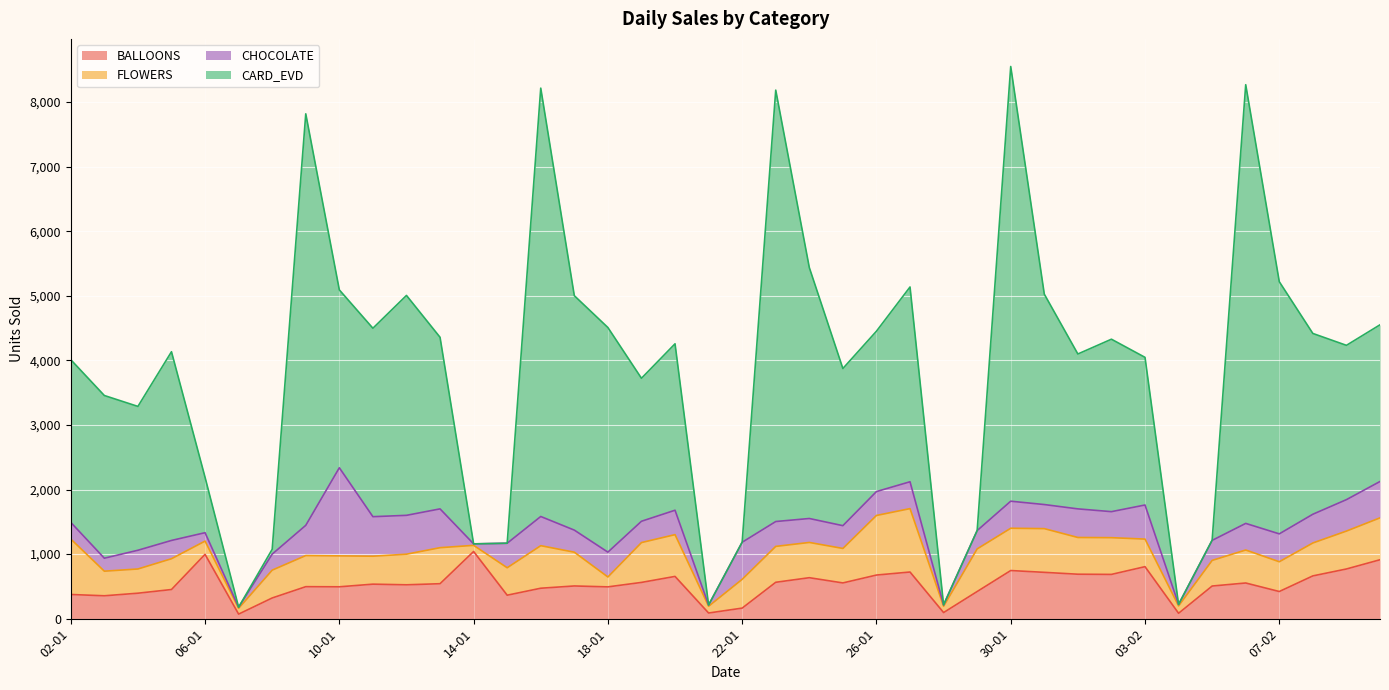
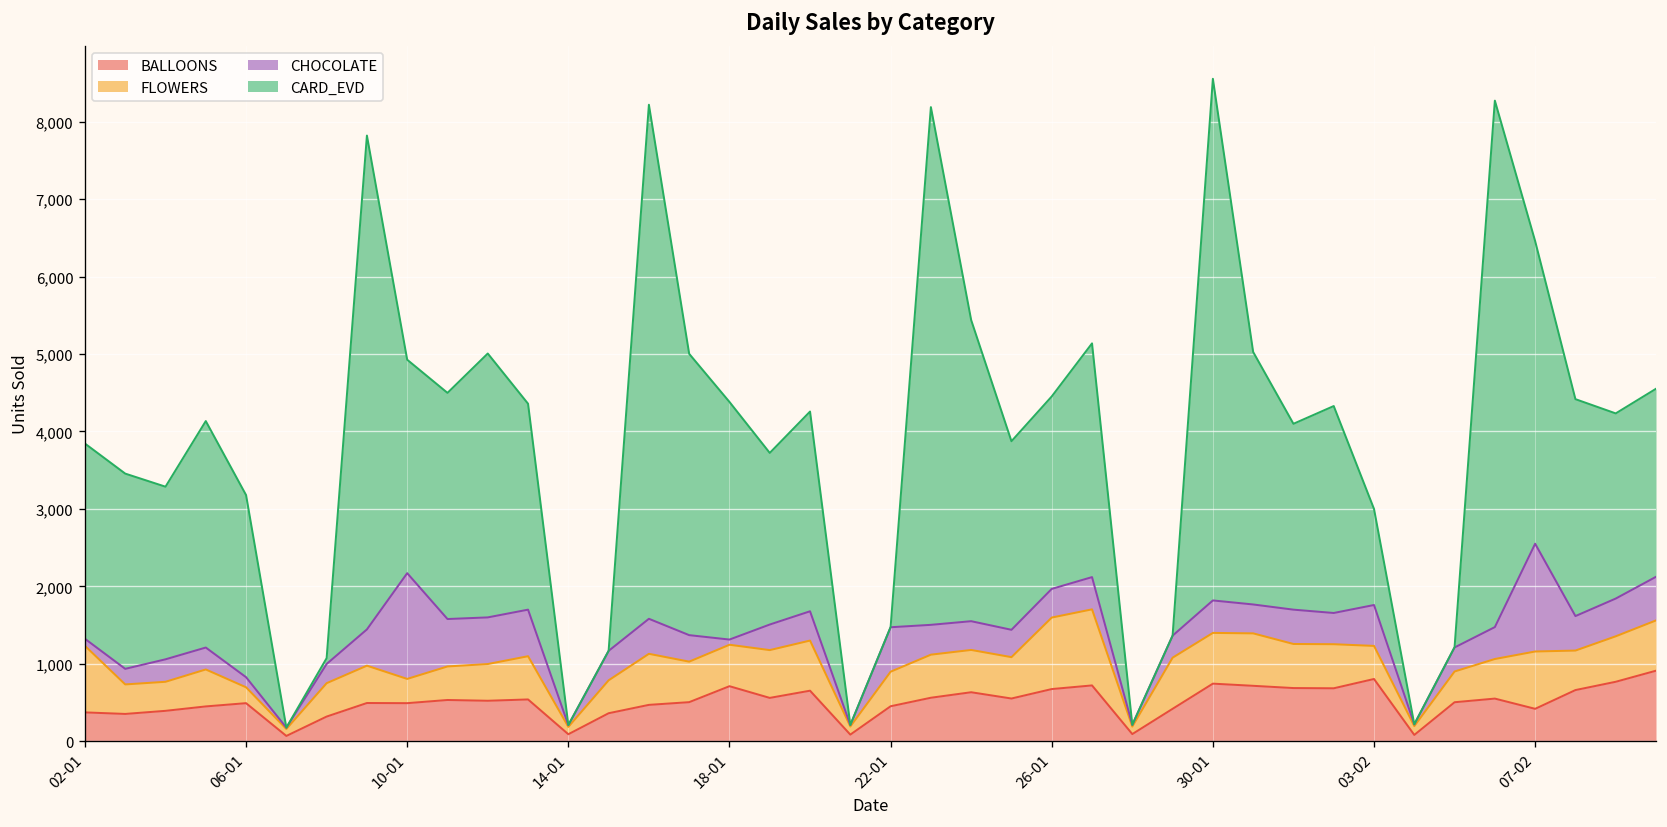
CHOCOLATE, 02-01: 300 -> 100
BALLOONS, 06-01: 1,000 -> 500
CARD_EVD, 06-01: 900 -> 2,400
FLOWERS, 10-01: 500 -> 300
BALLOONS, 14-01: 1,000 -> 100
BALLOONS, 18-01: 500 -> 700
FLOWERS, 18-01: 200 -> 500
CHOCOLATE, 18-01: 400 -> 100
CARD_EVD, 18-01: 3,500 -> 3,100
BALLOONS, 22-01: 200 -> 500
CARD_EVD, 03-02: 2,300 -> 1,200
FLOWERS, 07-02: 500 -> 700
CHOCOLATE, 07-02: 400 -> 1,400
